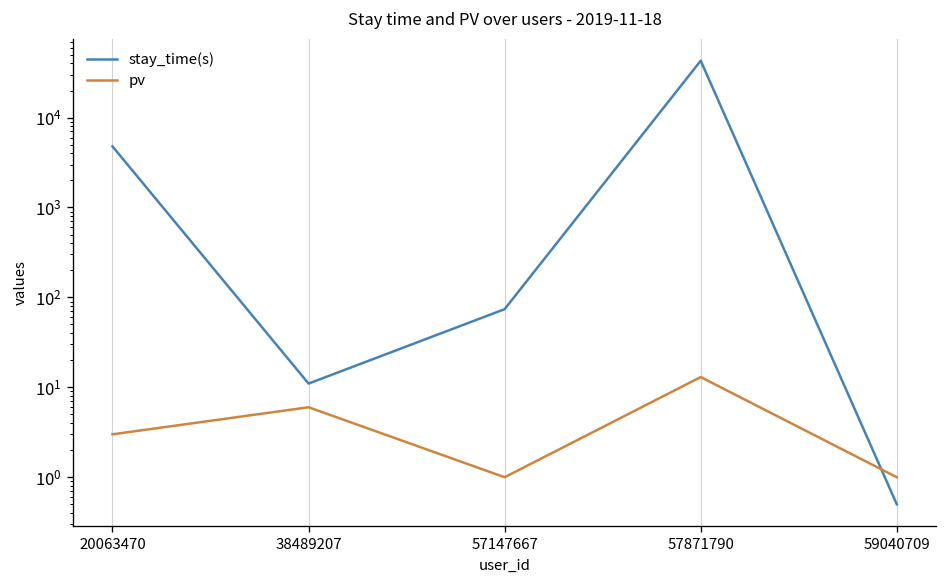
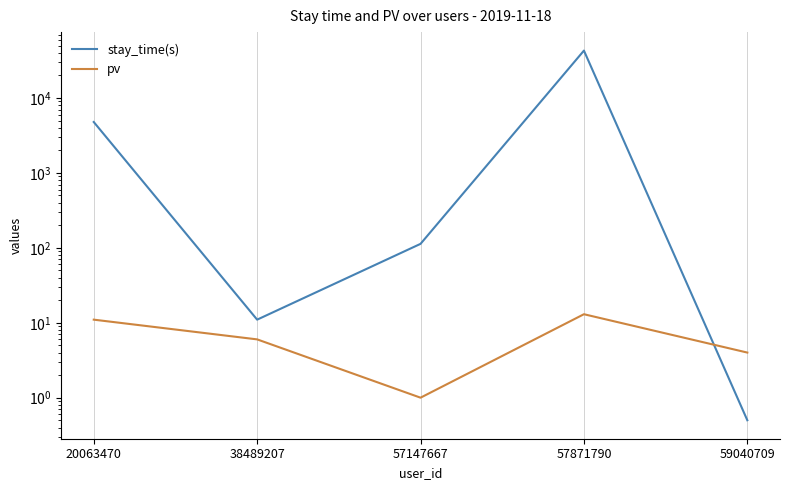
pv, 20063470: 3 -> 11
stay_time(s), 57147667: 70 -> 110
pv, 59040709: 1 -> 4
